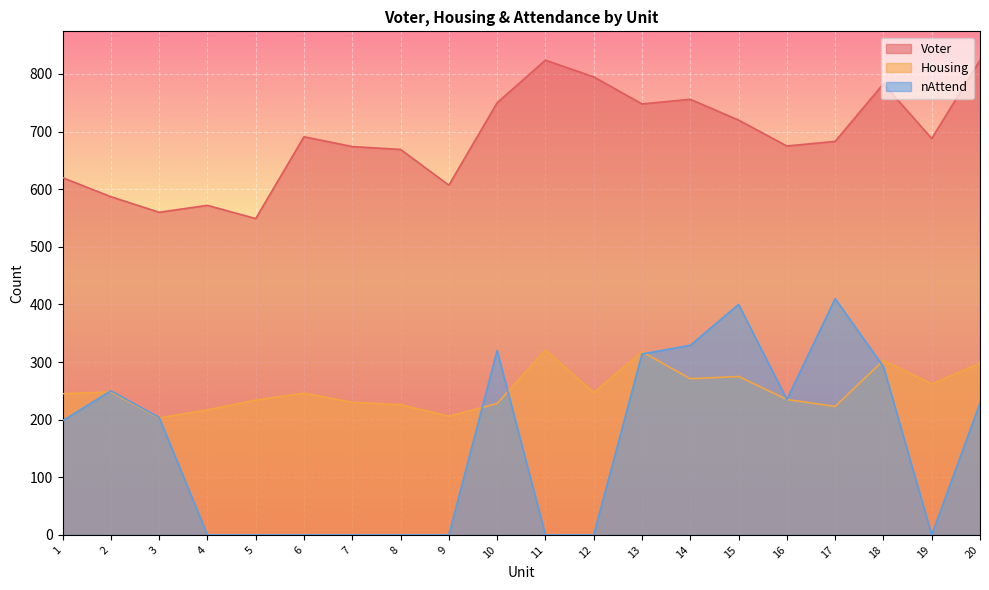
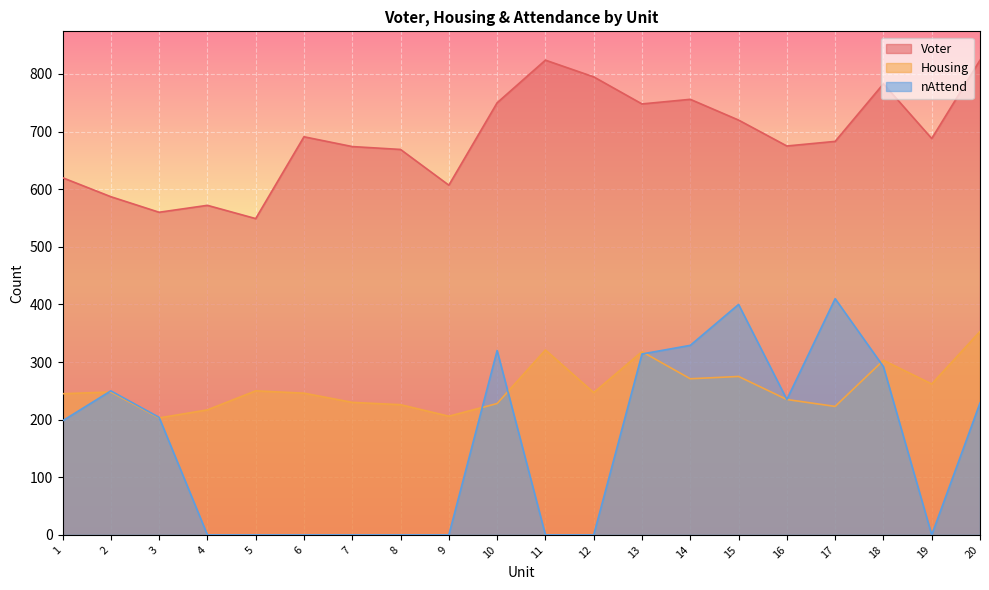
Housing, 5: 230 -> 250
Housing, 20: 300 -> 350
